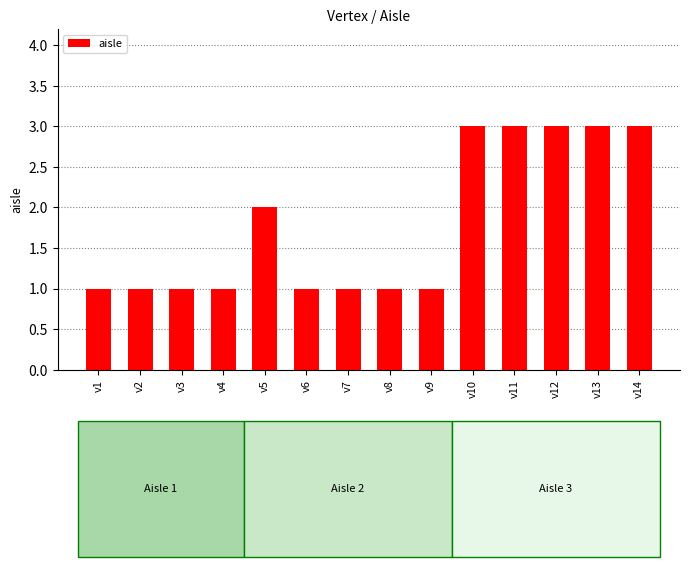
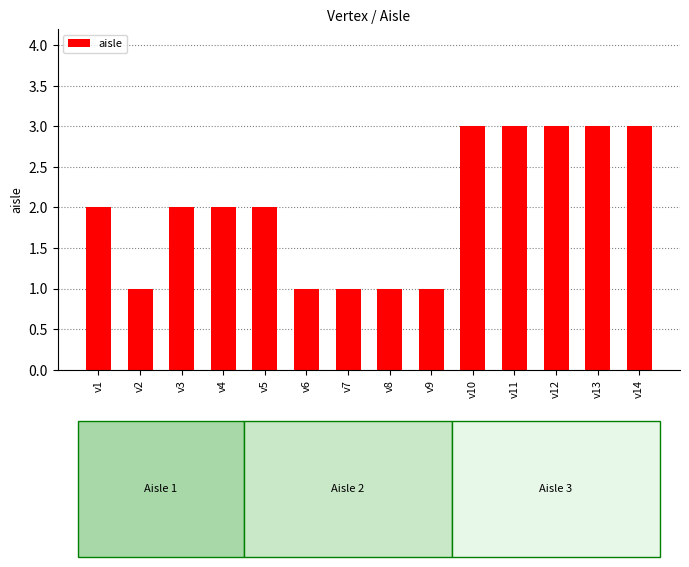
v1: 1 -> 2
v3: 1 -> 2
v4: 1 -> 2
